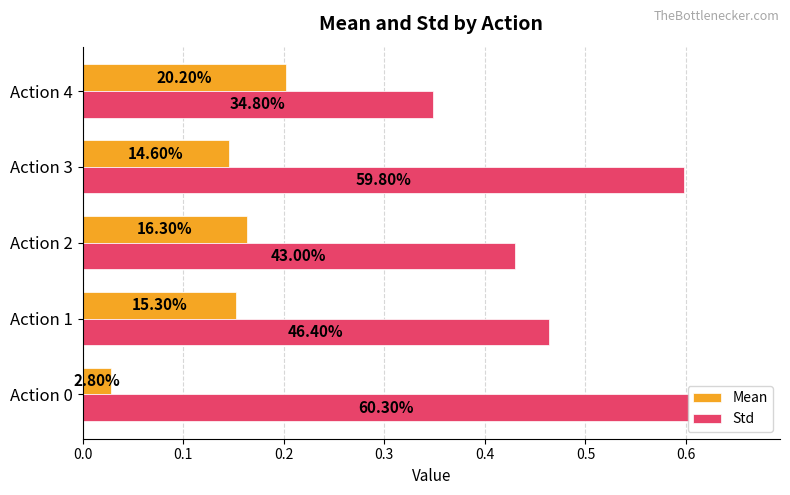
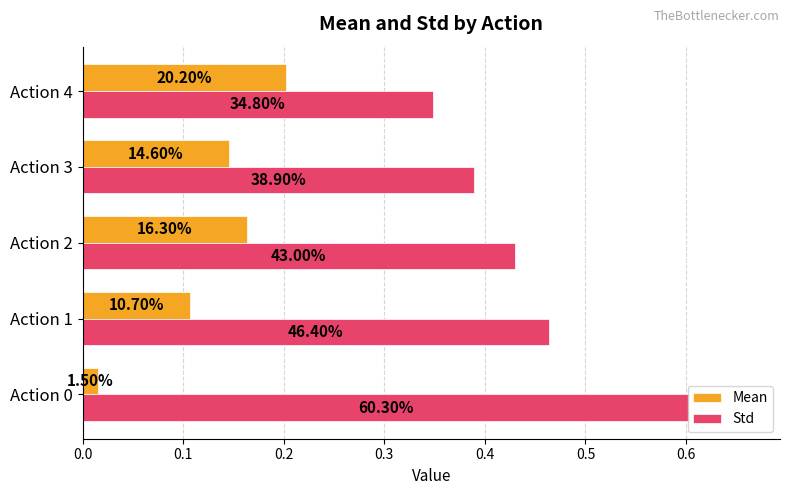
Std, Action 3: 59.80% -> 38.90%
Mean, Action 1: 15.30% -> 10.70%
Mean, Action 0: 2.80% -> 1.50%
